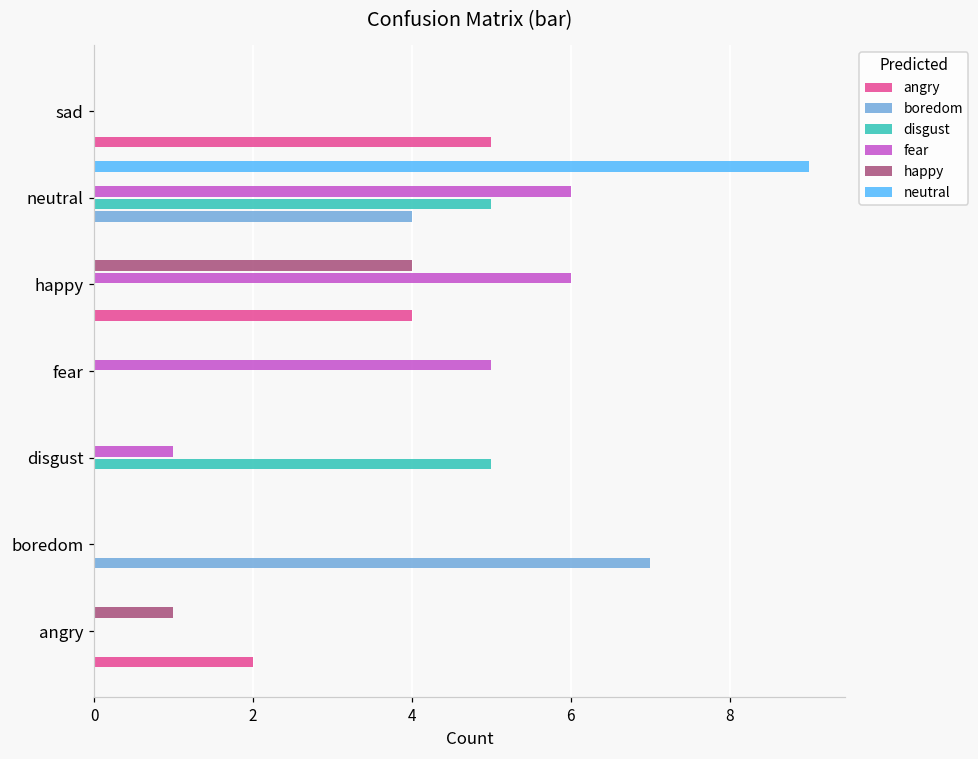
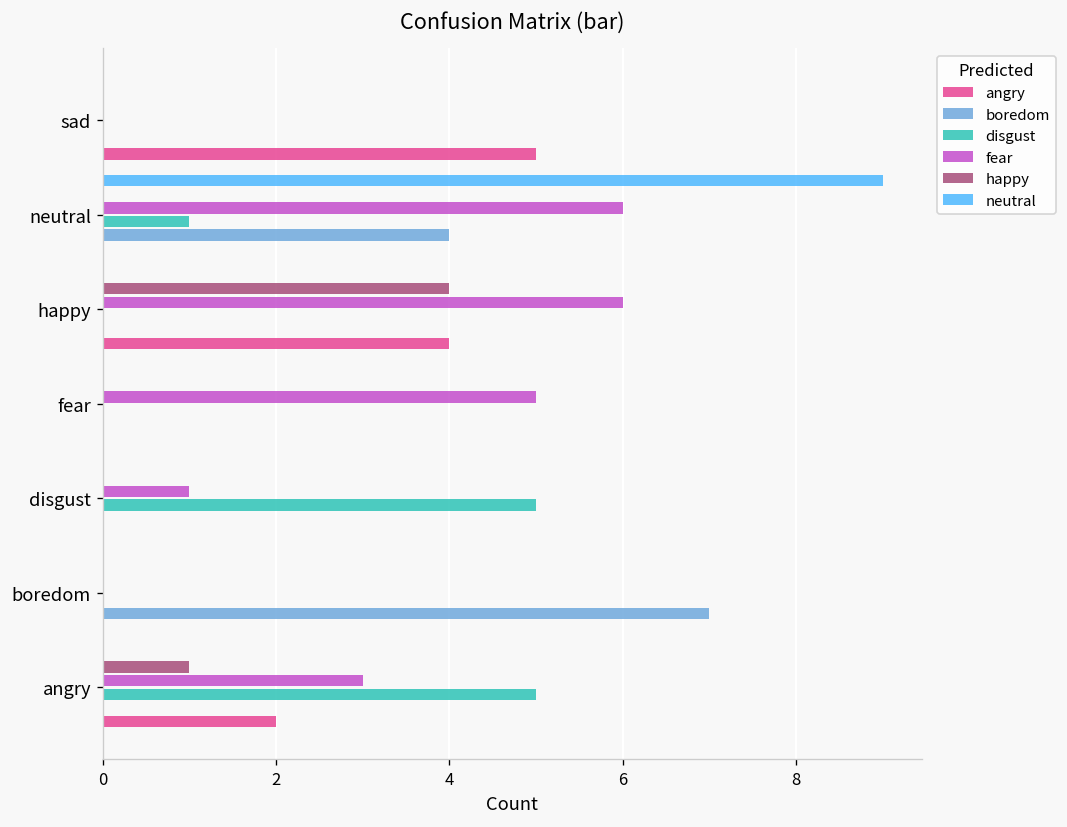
disgust, neutral: 5 -> 1
fear, angry: 0 -> 3
disgust, angry: 0 -> 5
